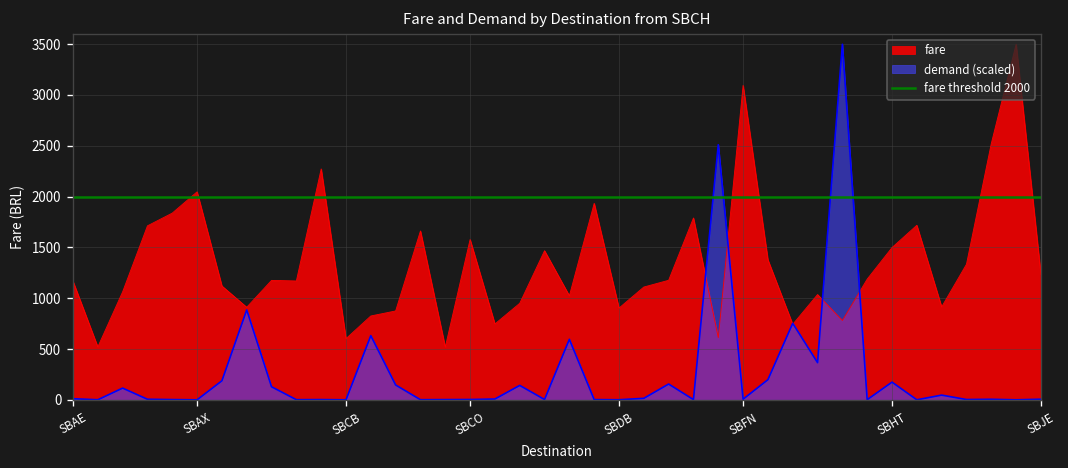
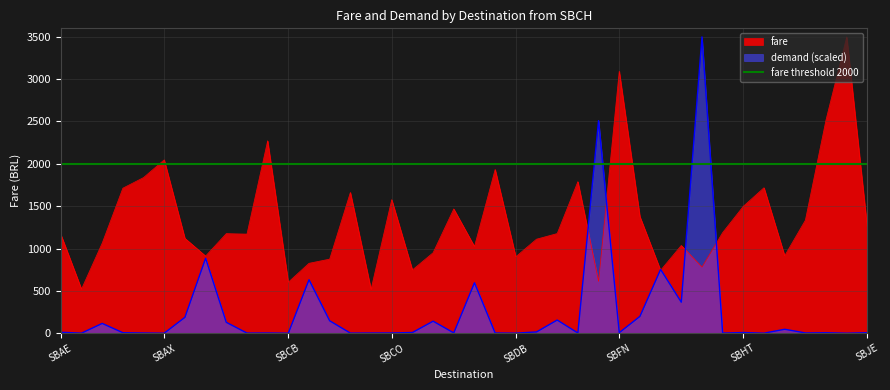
demand (scaled), SBHT: 200 -> 0
